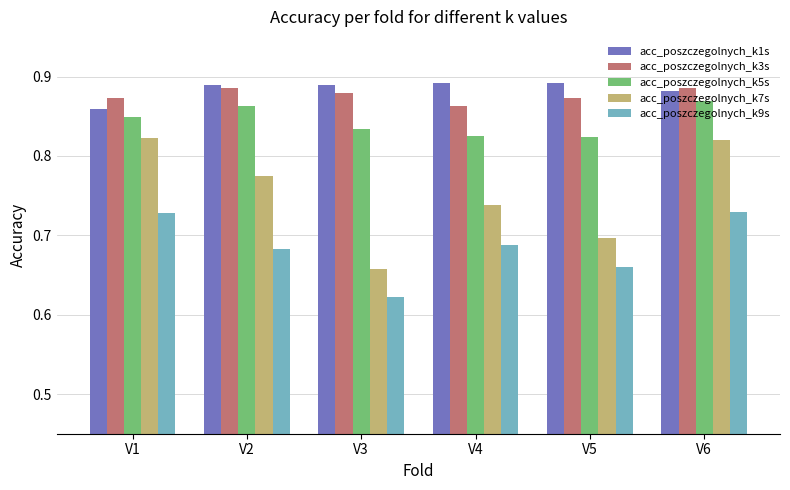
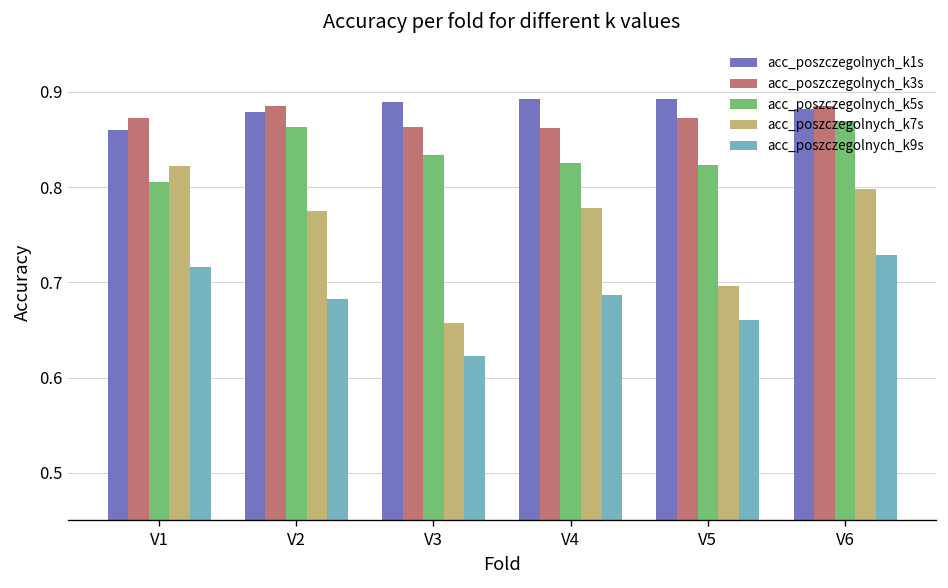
acc_poszczegolnych_k5s, V1: 0.85 -> 0.81
acc_poszczegolnych_k9s, V1: 0.73 -> 0.72
acc_poszczegolnych_k1s, V2: 0.89 -> 0.88
acc_poszczegolnych_k3s, V3: 0.88 -> 0.86
acc_poszczegolnych_k7s, V4: 0.74 -> 0.78
acc_poszczegolnych_k7s, V6: 0.82 -> 0.80
